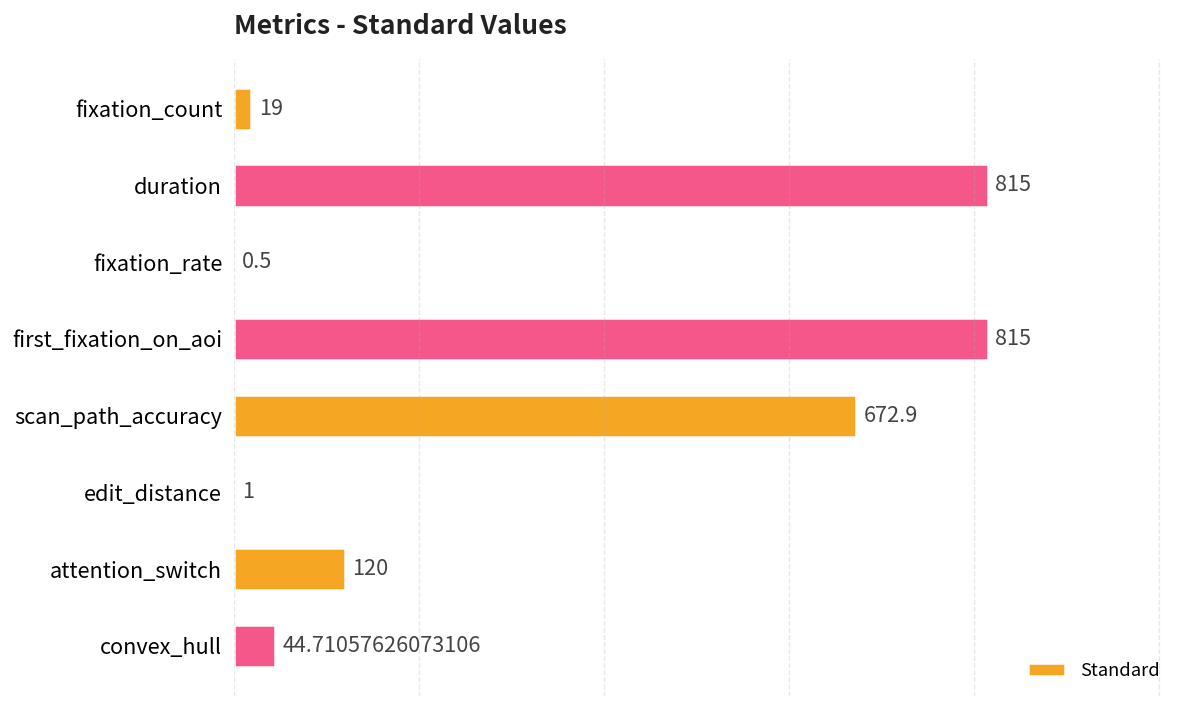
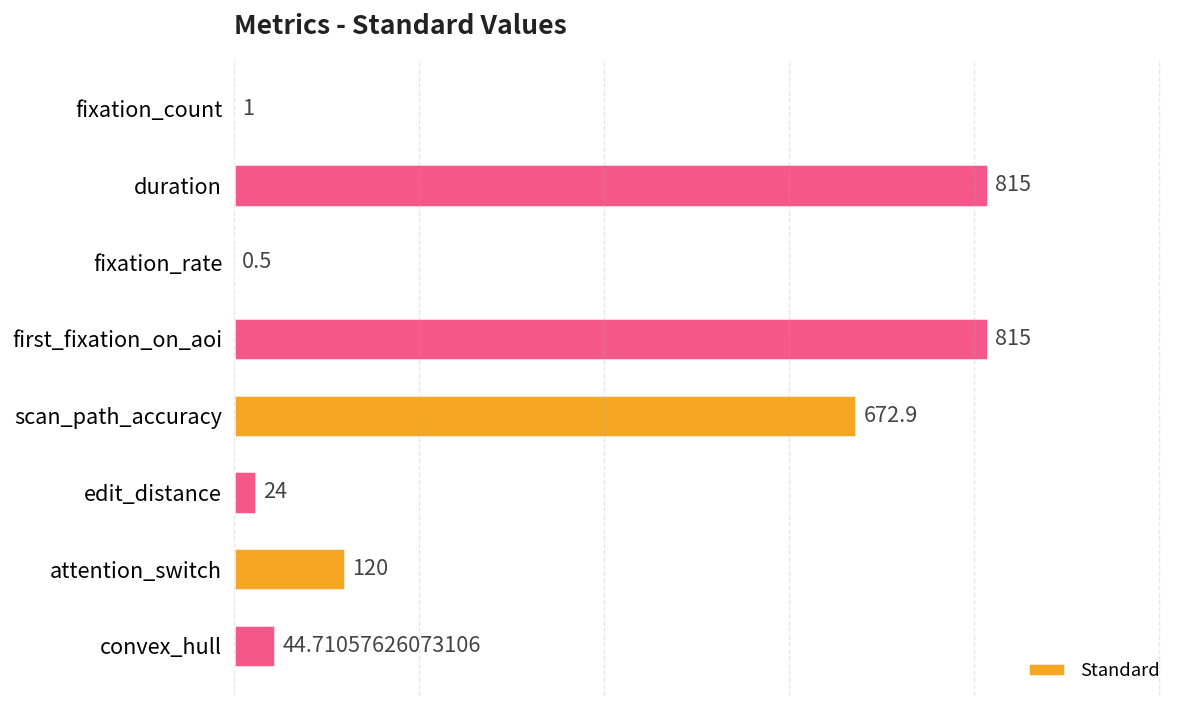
fixation_count: 19 -> 1
edit_distance: 1 -> 24
